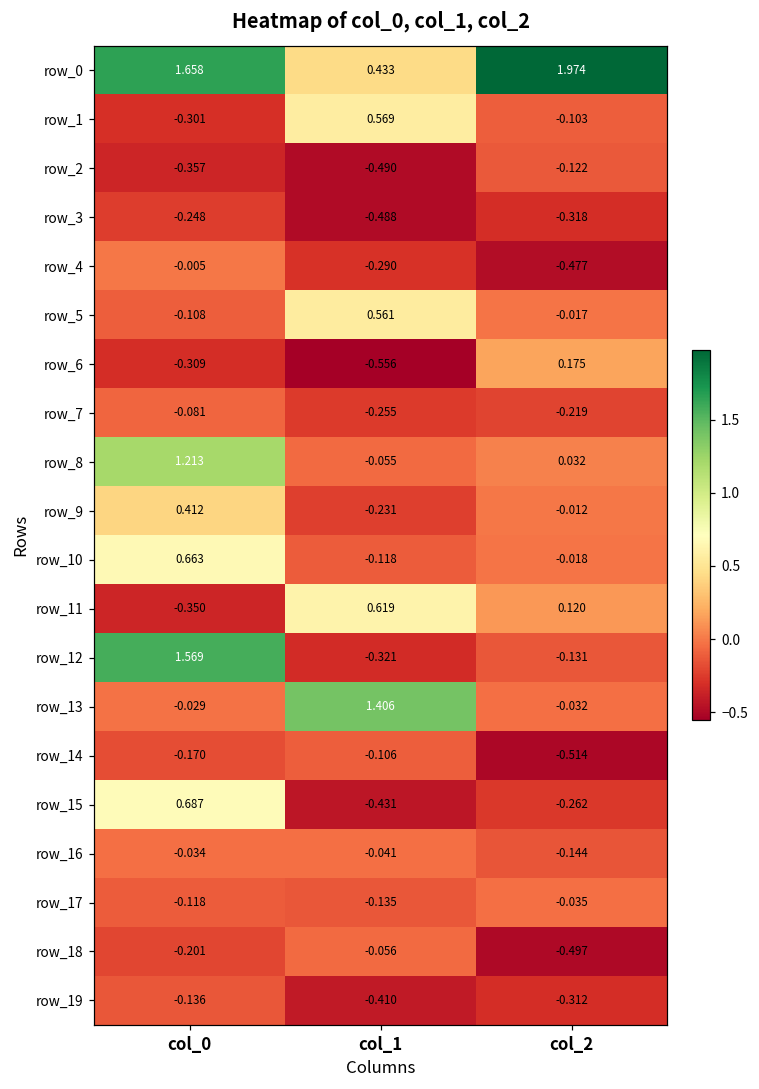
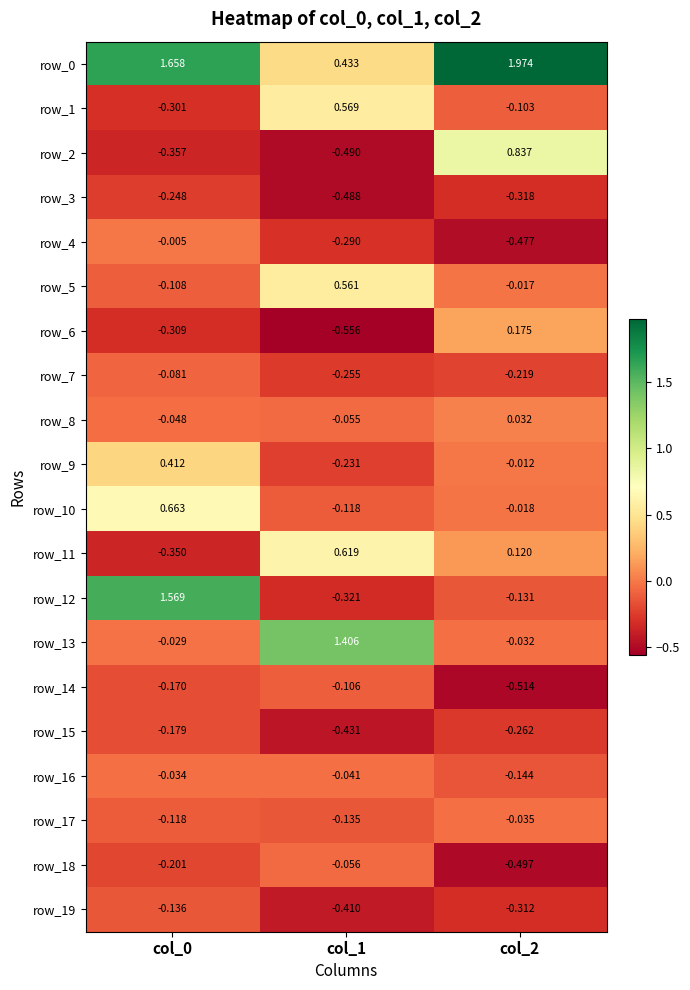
row_2, col_2: -0.122 -> 0.837
row_8, col_0: 1.213 -> -0.048
row_15, col_0: 0.687 -> -0.179
